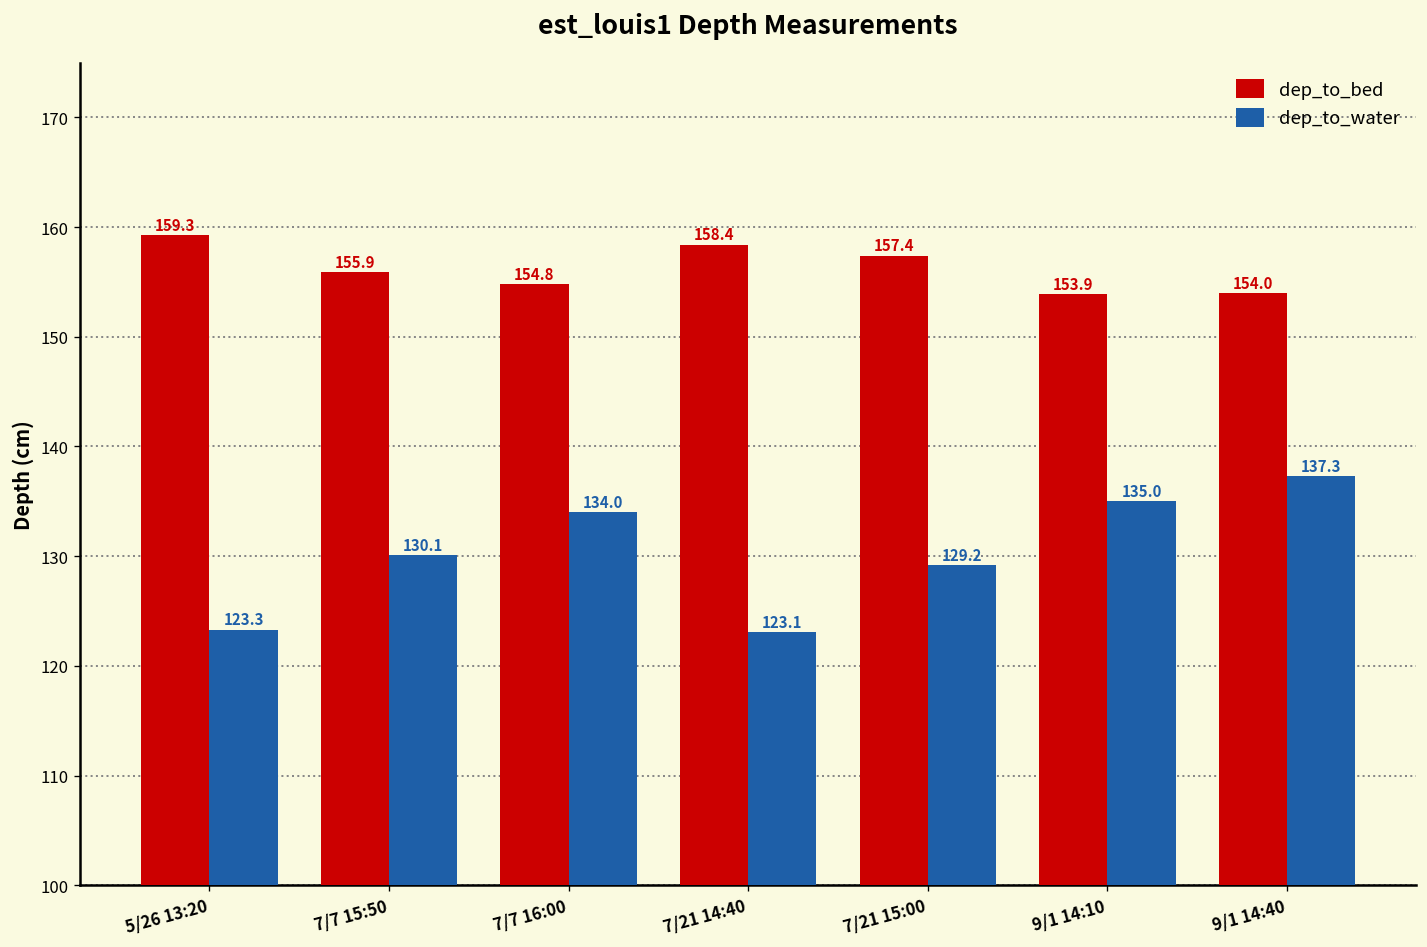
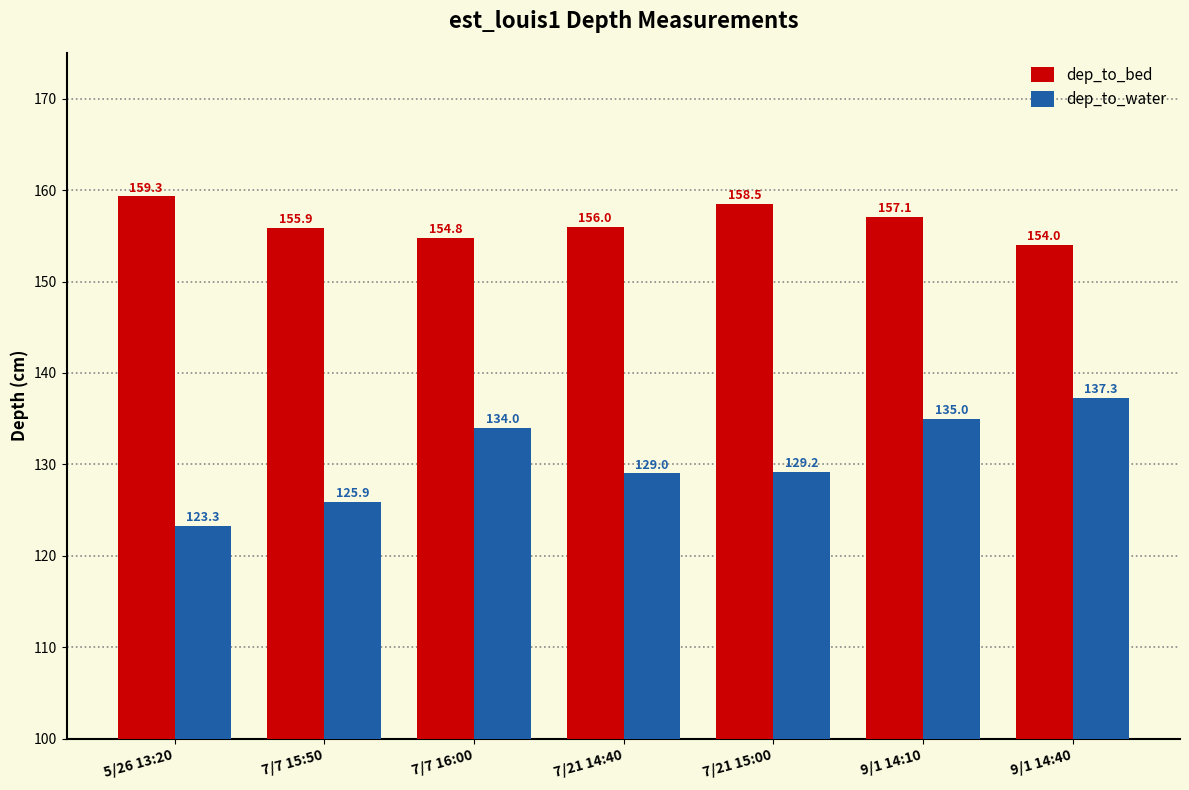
dep_to_water, 7/7 15:50: 130.1 -> 125.9
dep_to_bed, 7/21 14:40: 158.4 -> 156.0
dep_to_water, 7/21 14:40: 123.1 -> 129.0
dep_to_bed, 7/21 15:00: 157.4 -> 158.5
dep_to_bed, 9/1 14:10: 153.9 -> 157.1
